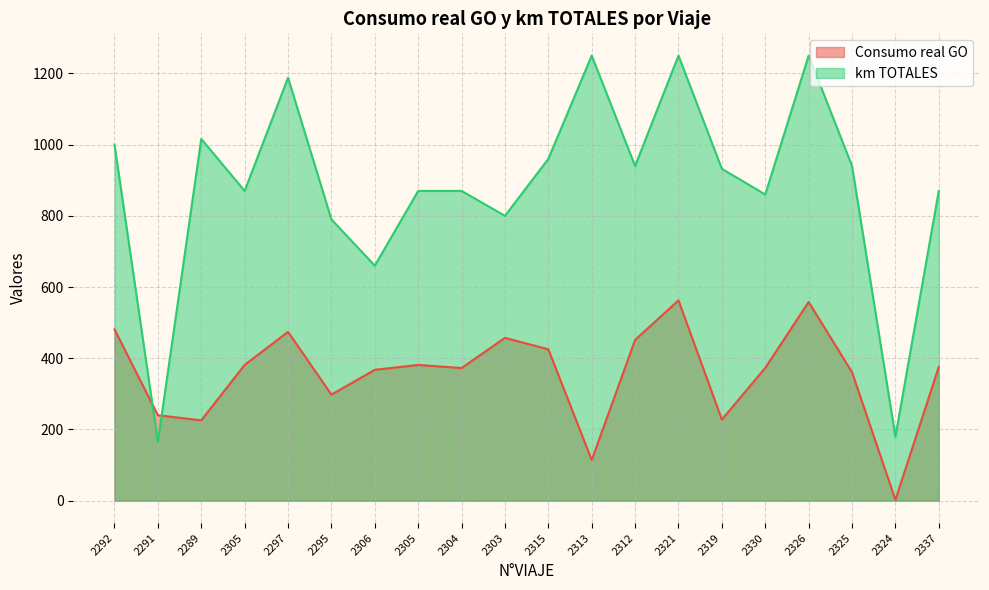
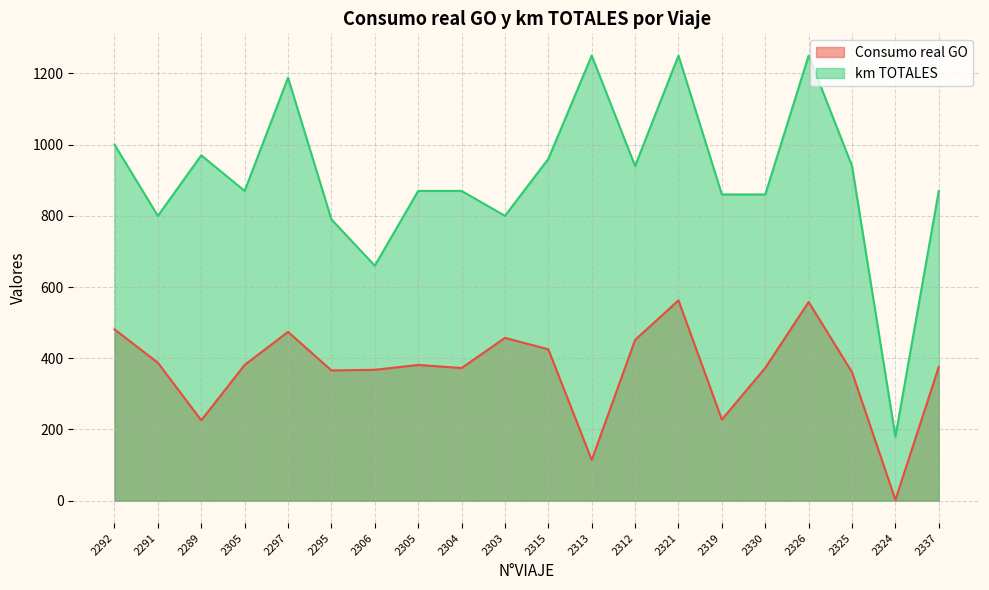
Consumo real GO, 2291: 240 -> 390
km TOTALES, 2291: 170 -> 800
km TOTALES, 2289: 1020 -> 970
Consumo real GO, 2295: 300 -> 370
km TOTALES, 2319: 930 -> 860
